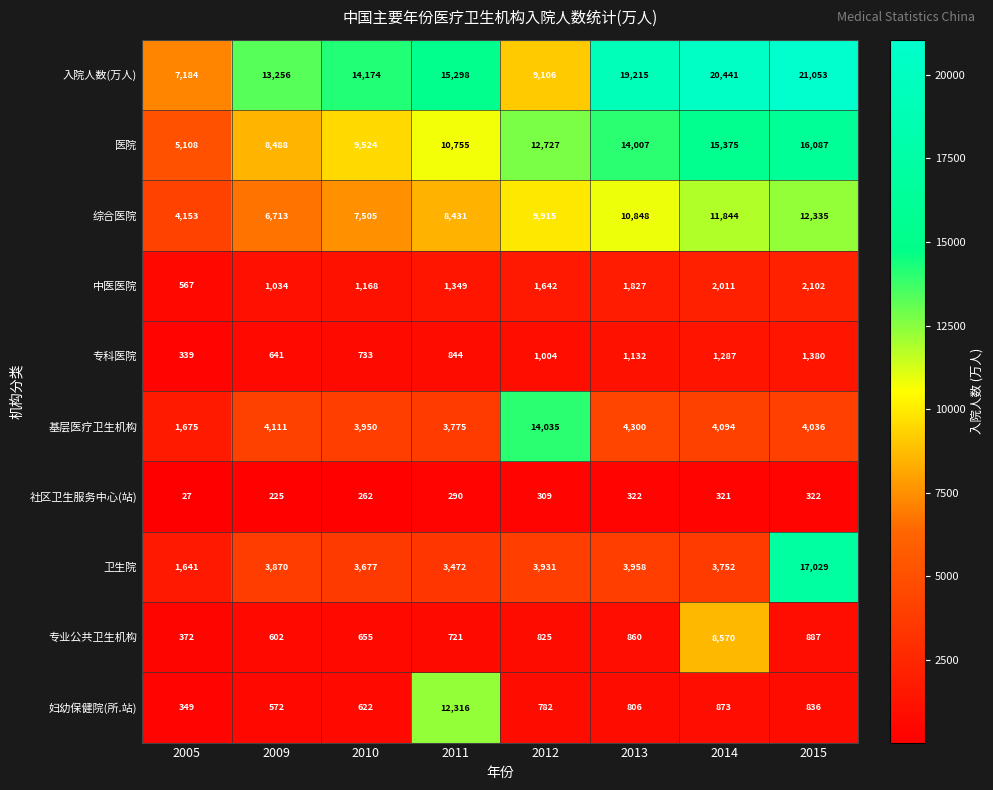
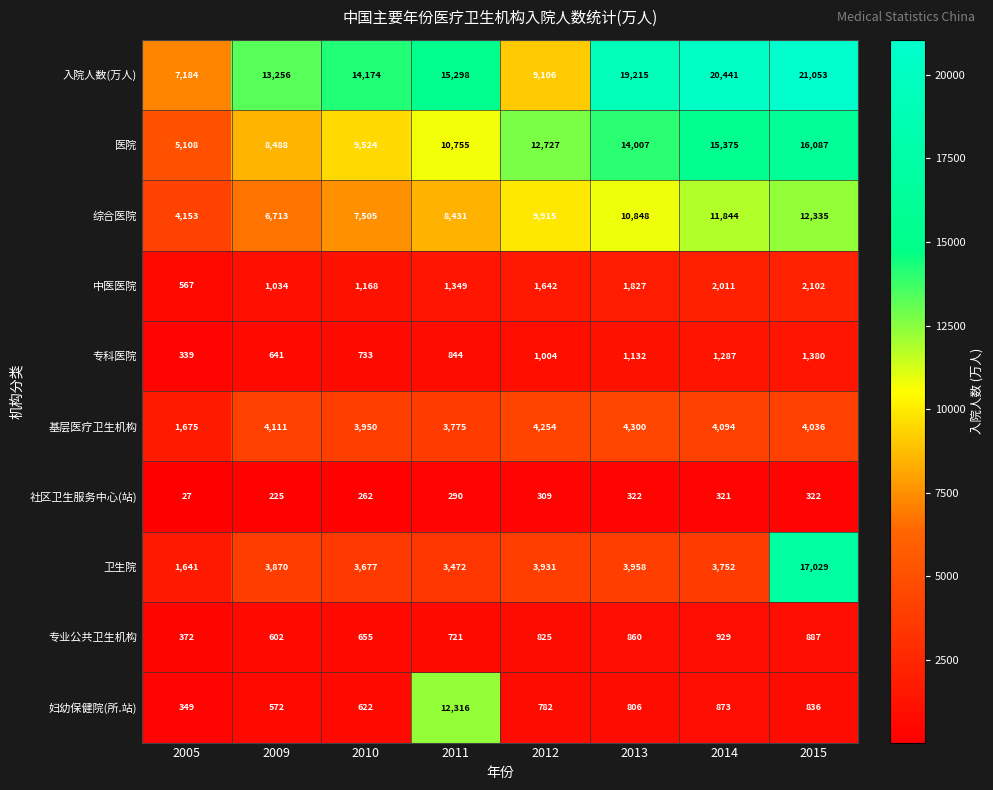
基层医疗卫生机构, 2012: 14,035 -> 4,254
专业公共卫生机构, 2014: 8,570 -> 929
